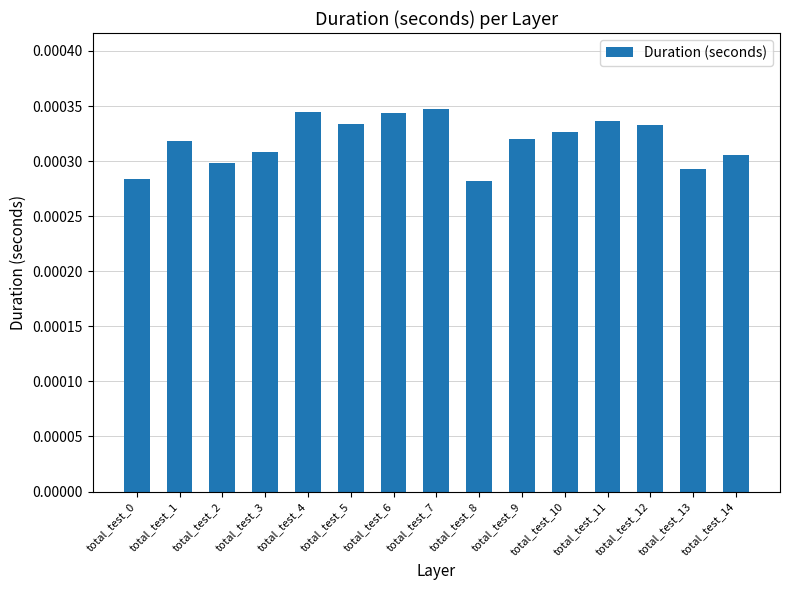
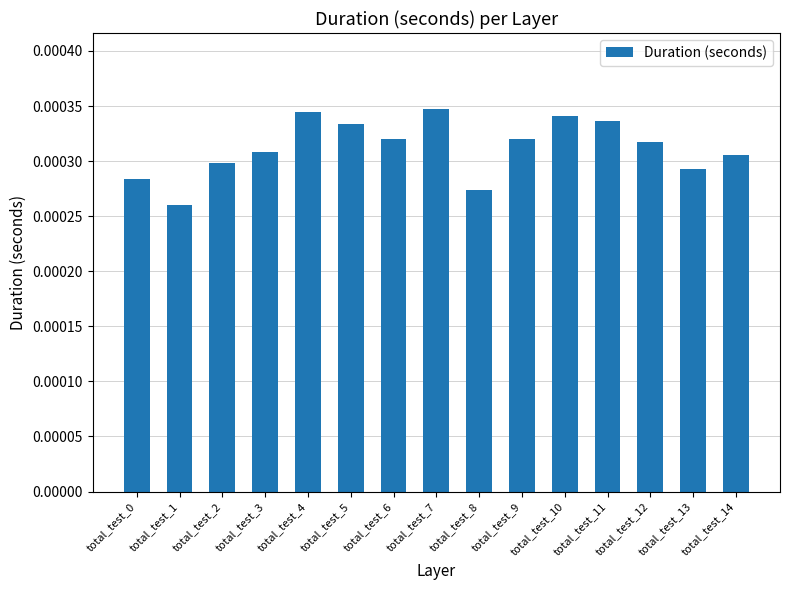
total_test_1: 0.000318 -> 0.000260
total_test_6: 0.000344 -> 0.000320
total_test_8: 0.000282 -> 0.000274
total_test_10: 0.000326 -> 0.000341
total_test_12: 0.000333 -> 0.000317
